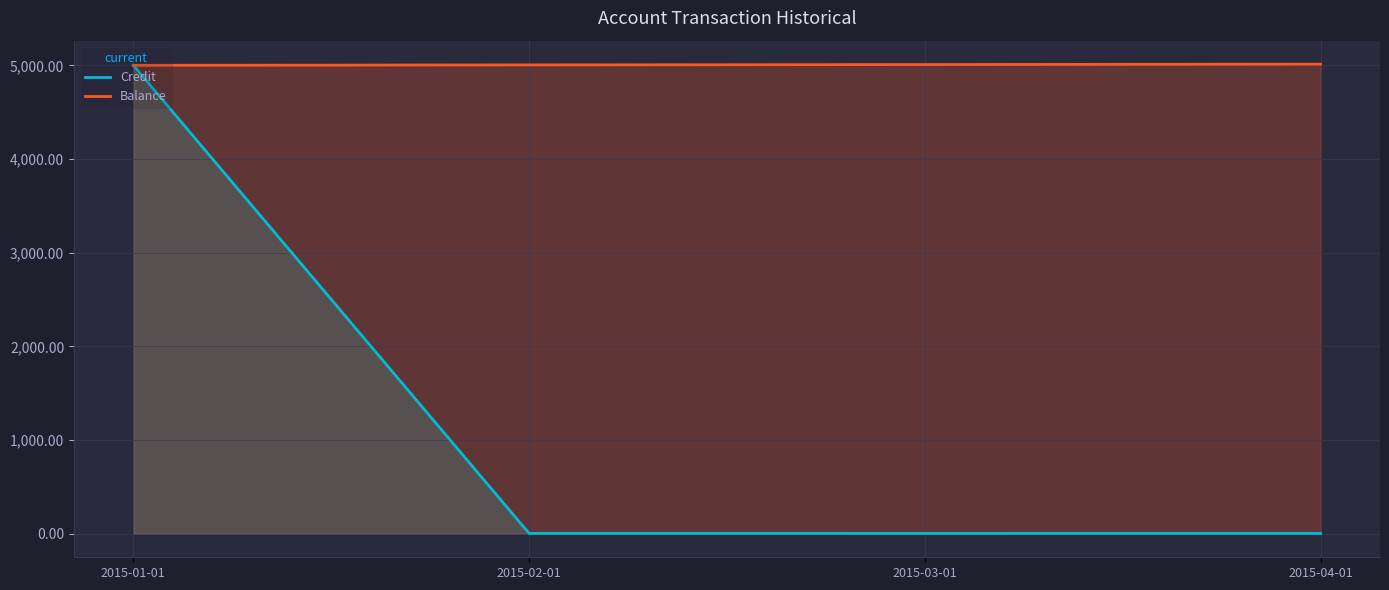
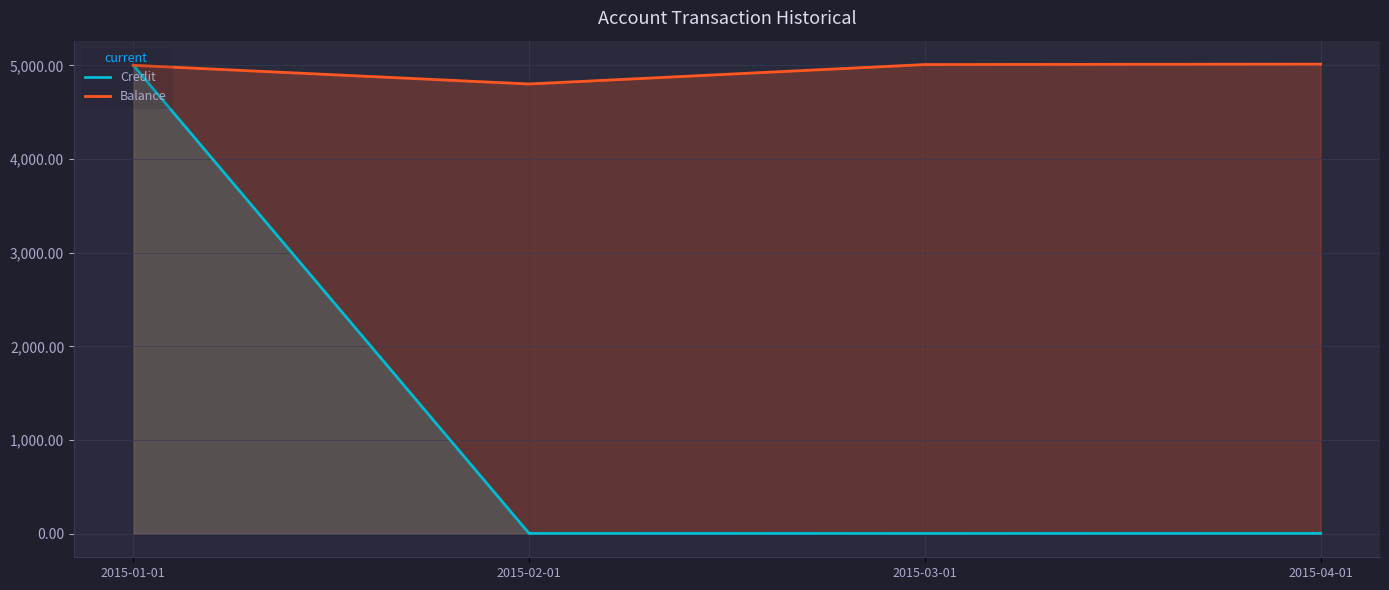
Balance, 2015-02-01: 5,000 -> 4,800
